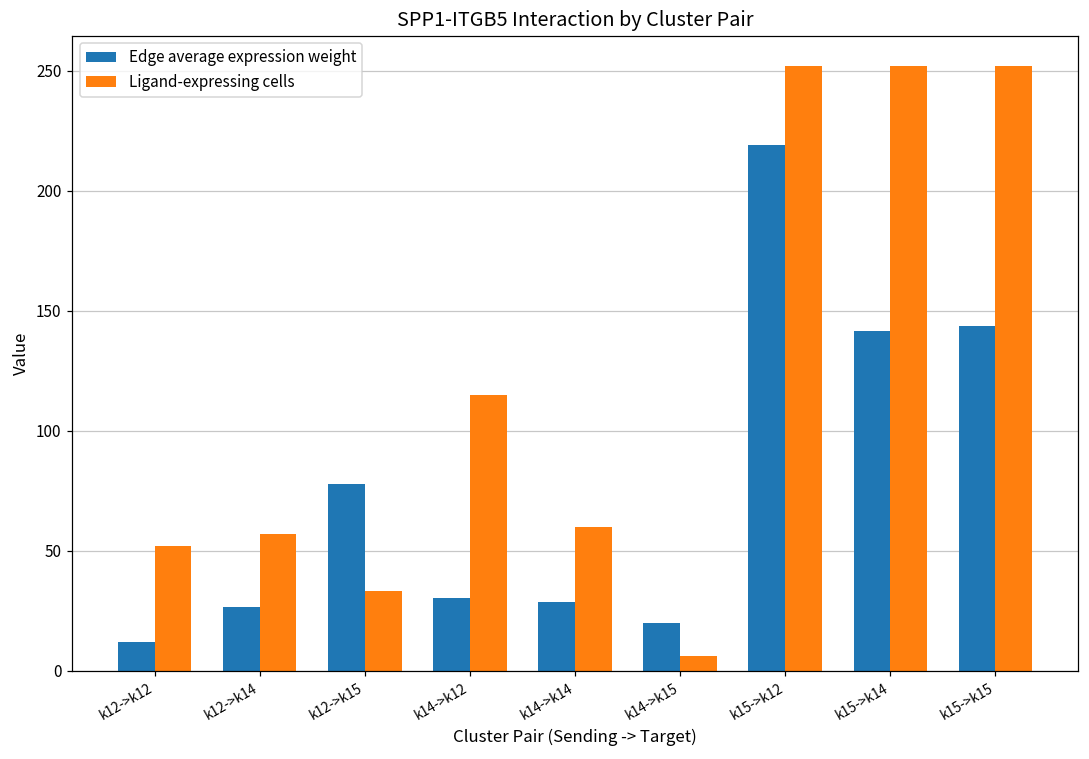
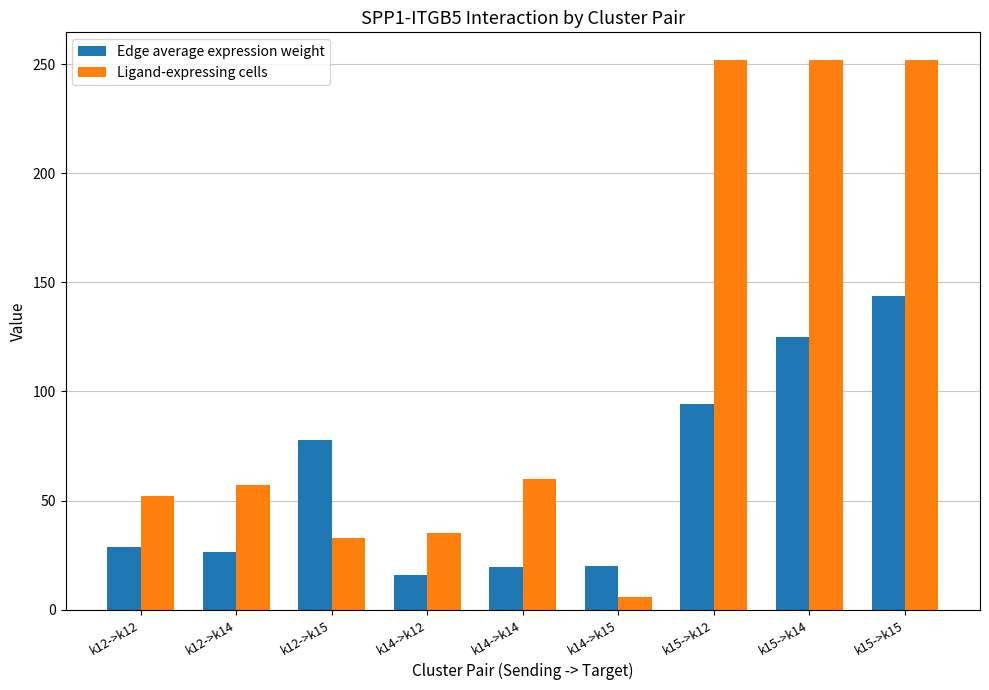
Edge average expression weight, k12->k12: 12 -> 29
Edge average expression weight, k14->k12: 30 -> 16
Ligand-expressing cells, k14->k12: 115 -> 35
Edge average expression weight, k14->k14: 29 -> 20
Edge average expression weight, k15->k12: 219 -> 94
Edge average expression weight, k15->k14: 141 -> 125
